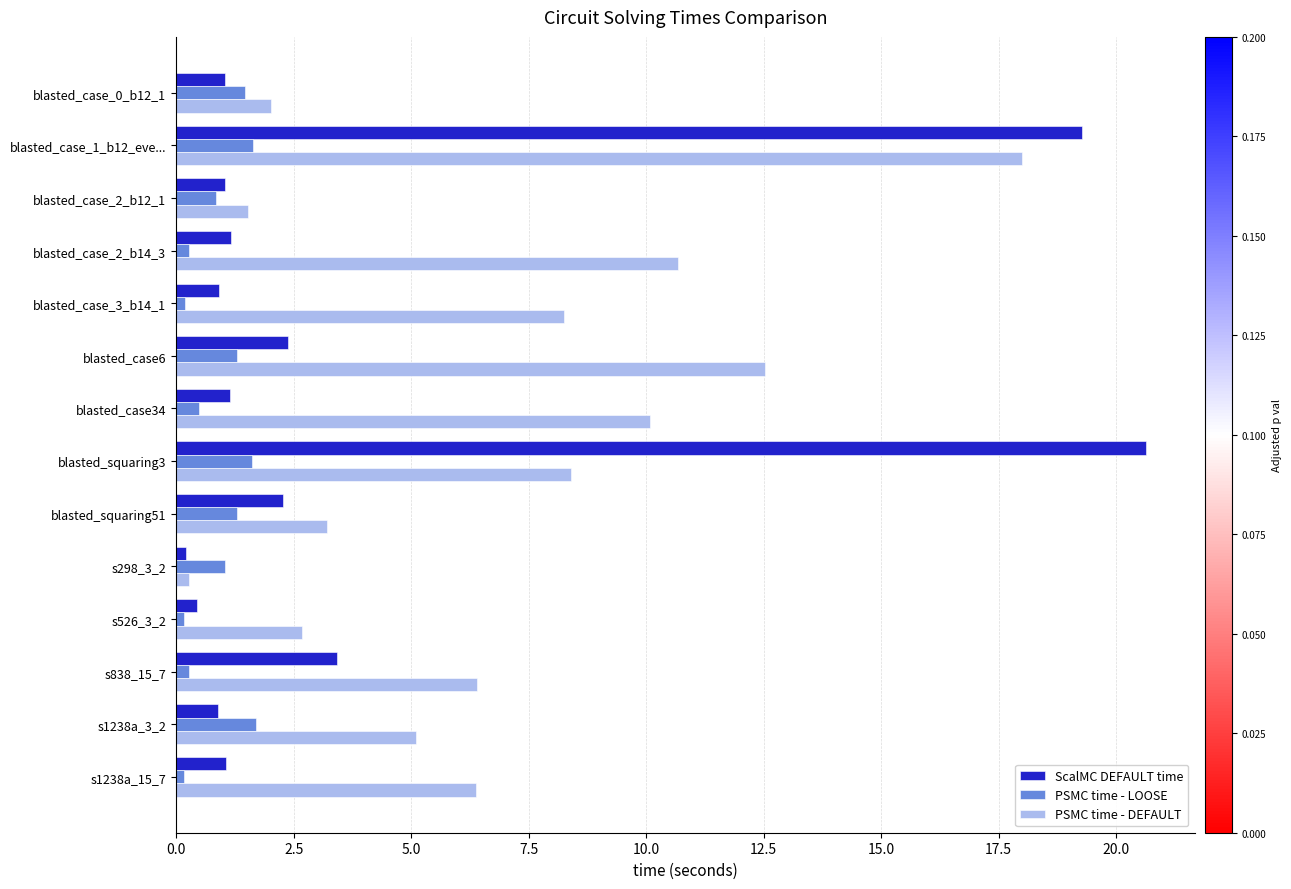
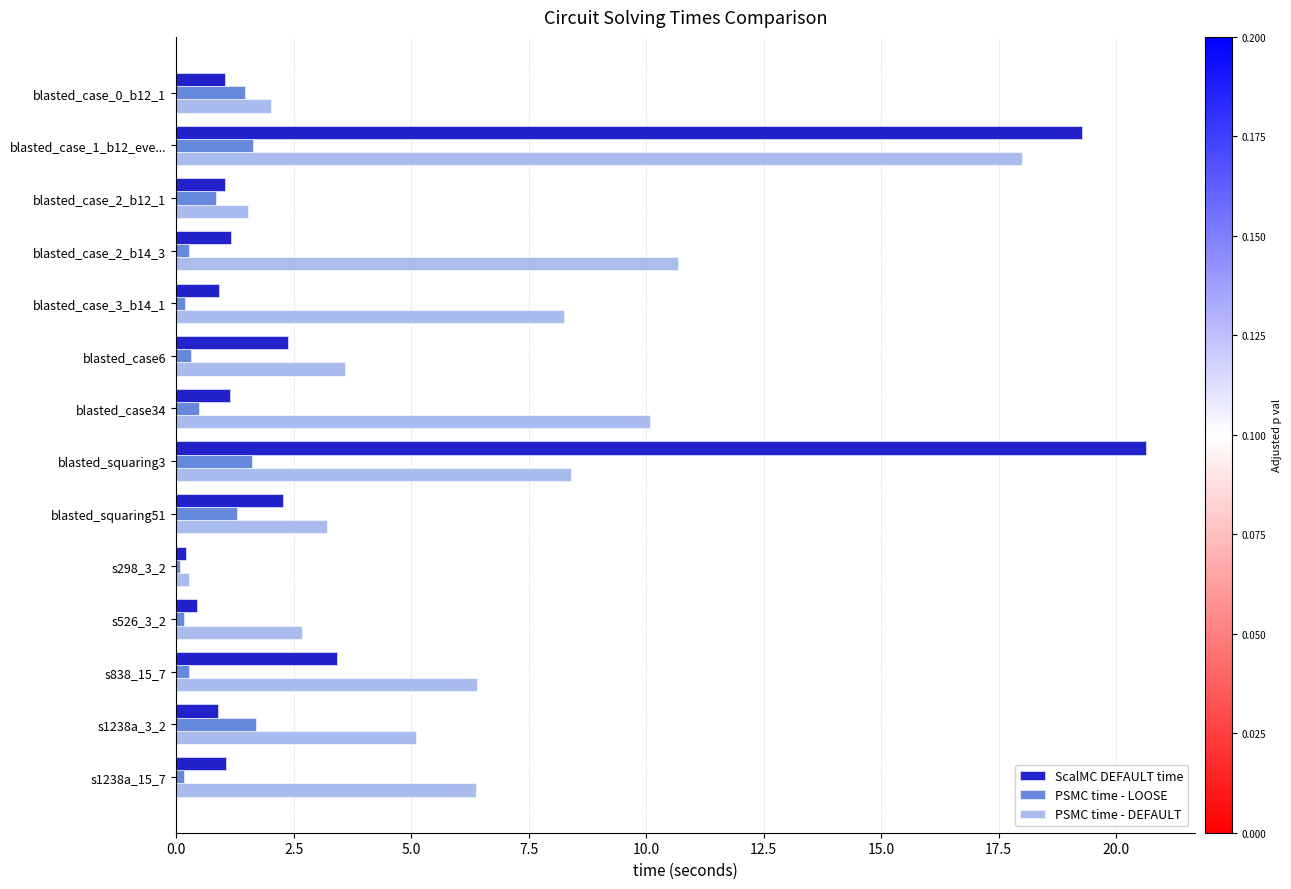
PSMC time - LOOSE, blasted_case6: 1.3 -> 0.3
PSMC time - DEFAULT, blasted_case6: 12.5 -> 3.6
PSMC time - LOOSE, s298_3_2: 1.0 -> 0.1
